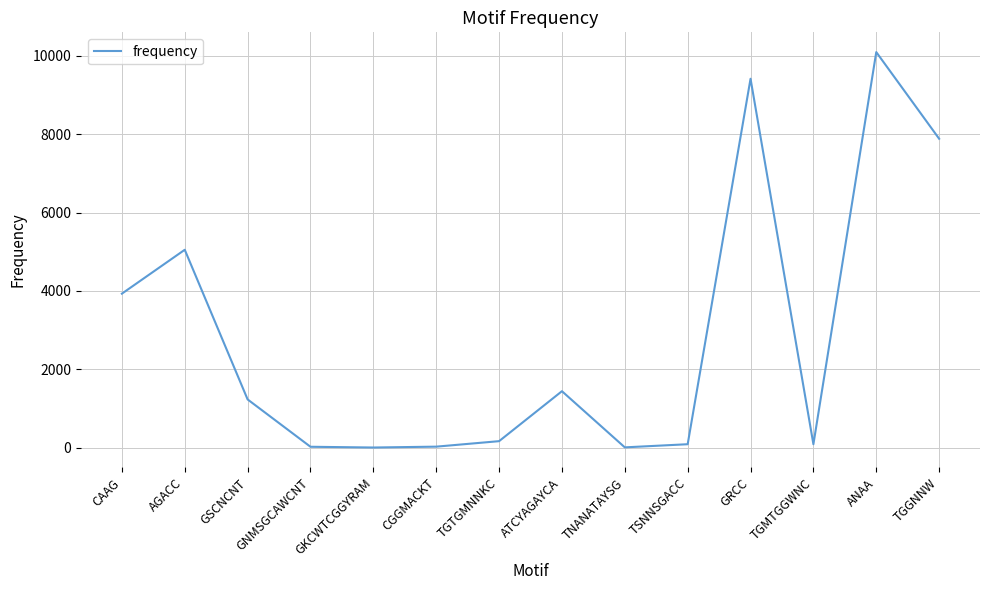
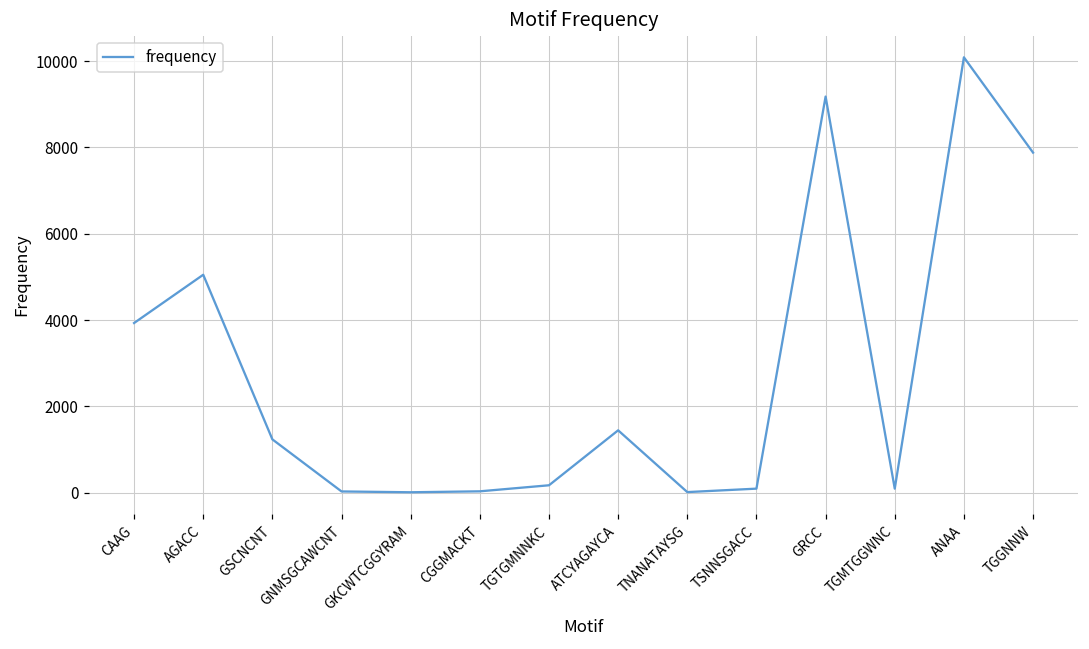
GRCC: 9400 -> 9200
